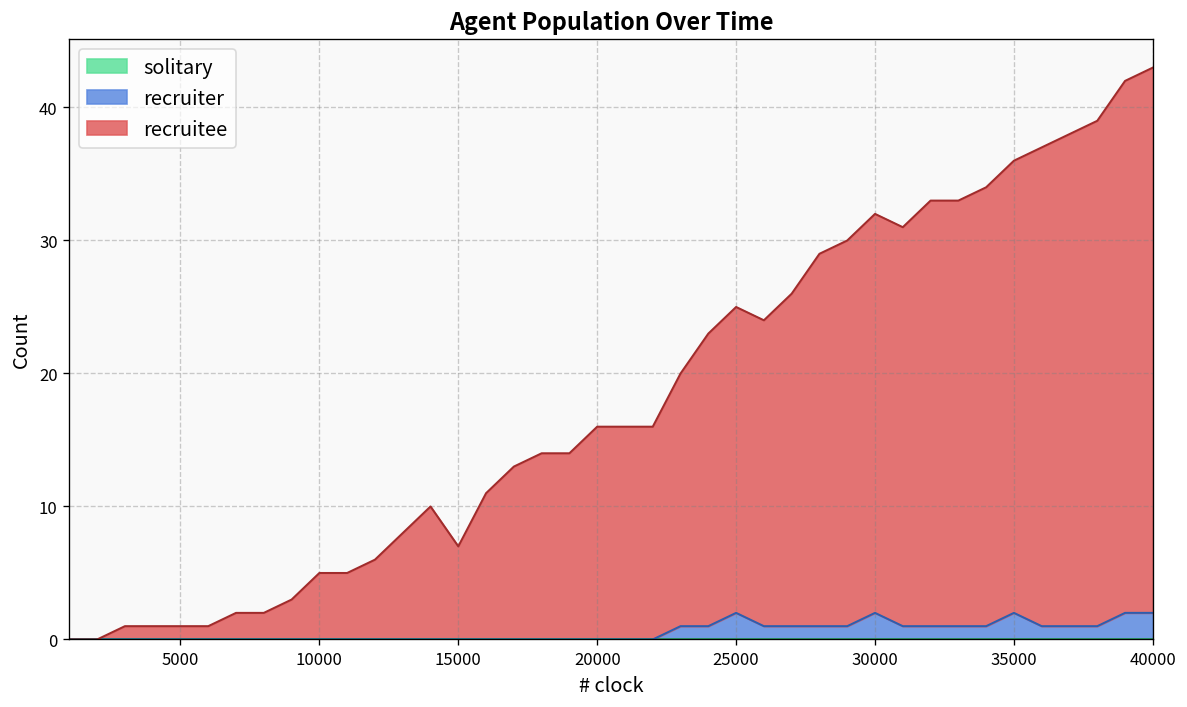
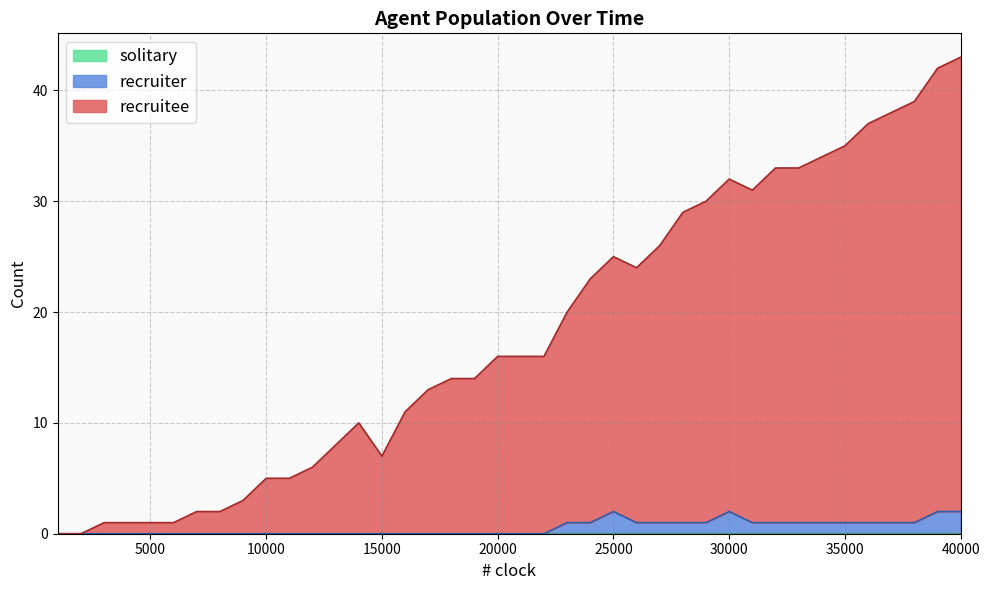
recruiter, 35000: 2 -> 1
